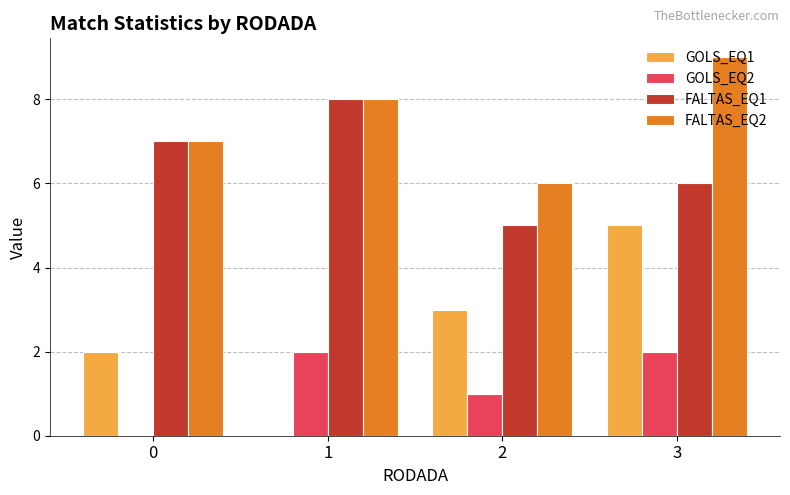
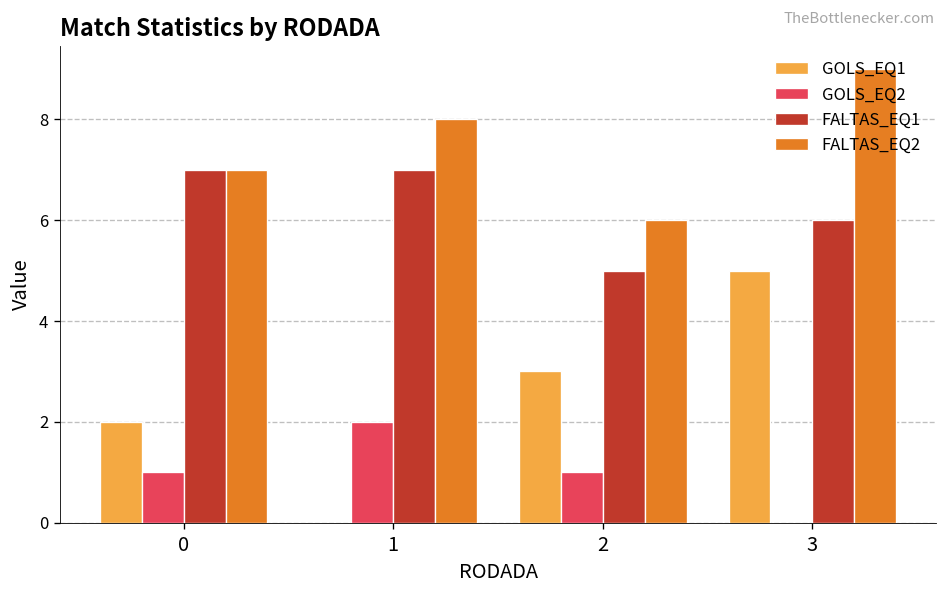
GOLS_EQ2, 0: 0 -> 1
FALTAS_EQ1, 1: 8 -> 7
GOLS_EQ2, 3: 2 -> 0
